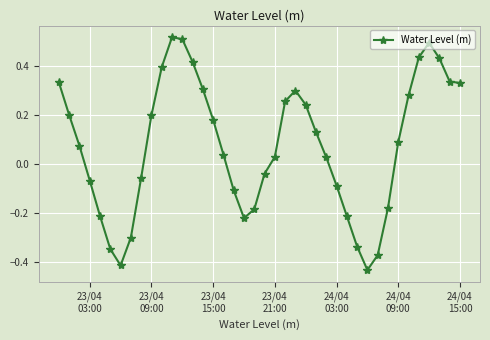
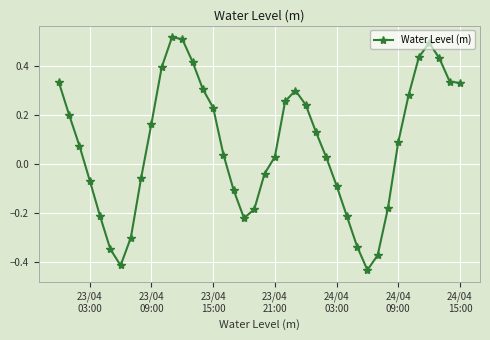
23/04 09:00: 0.20 -> 0.16
23/04 15:00: 0.18 -> 0.23
